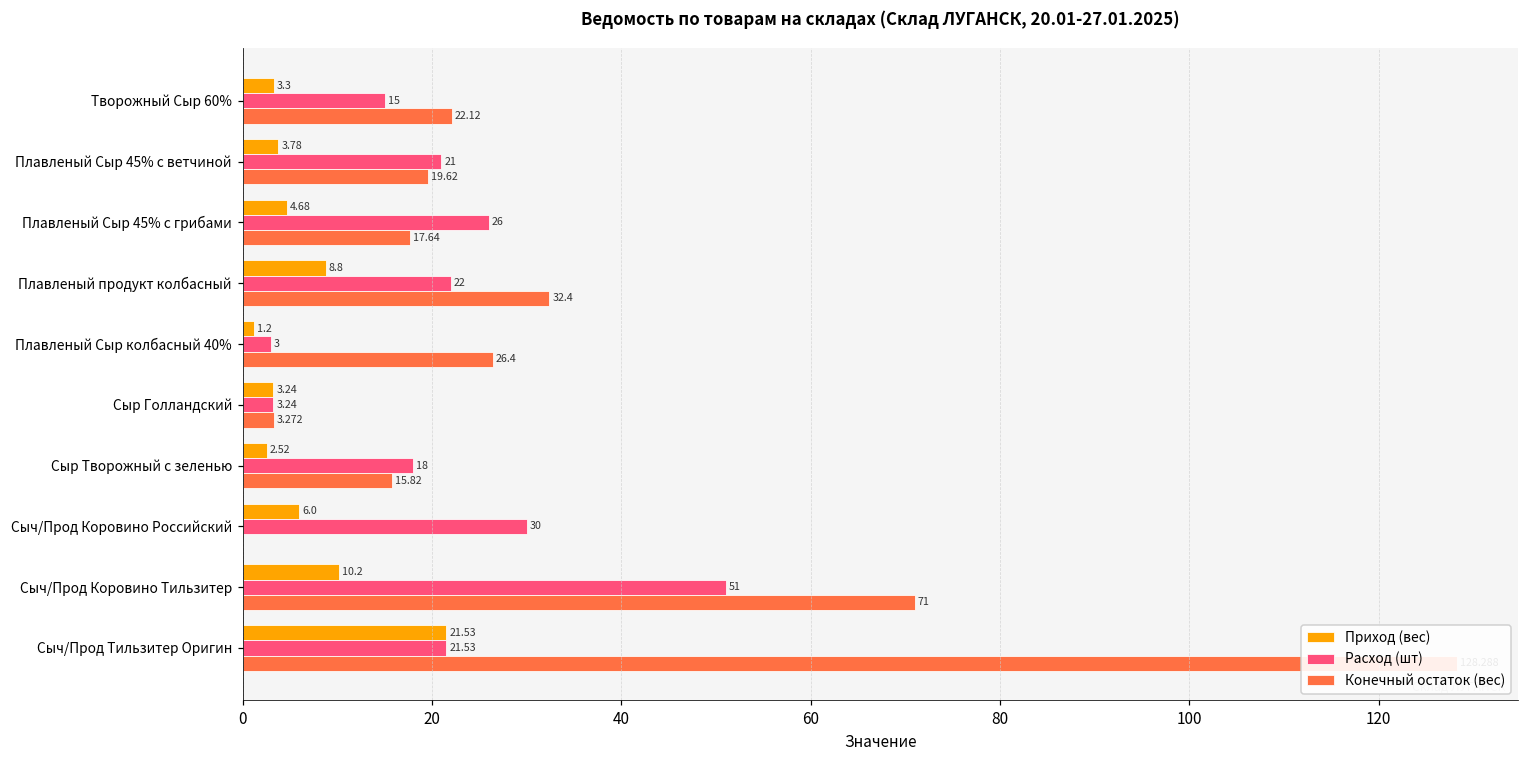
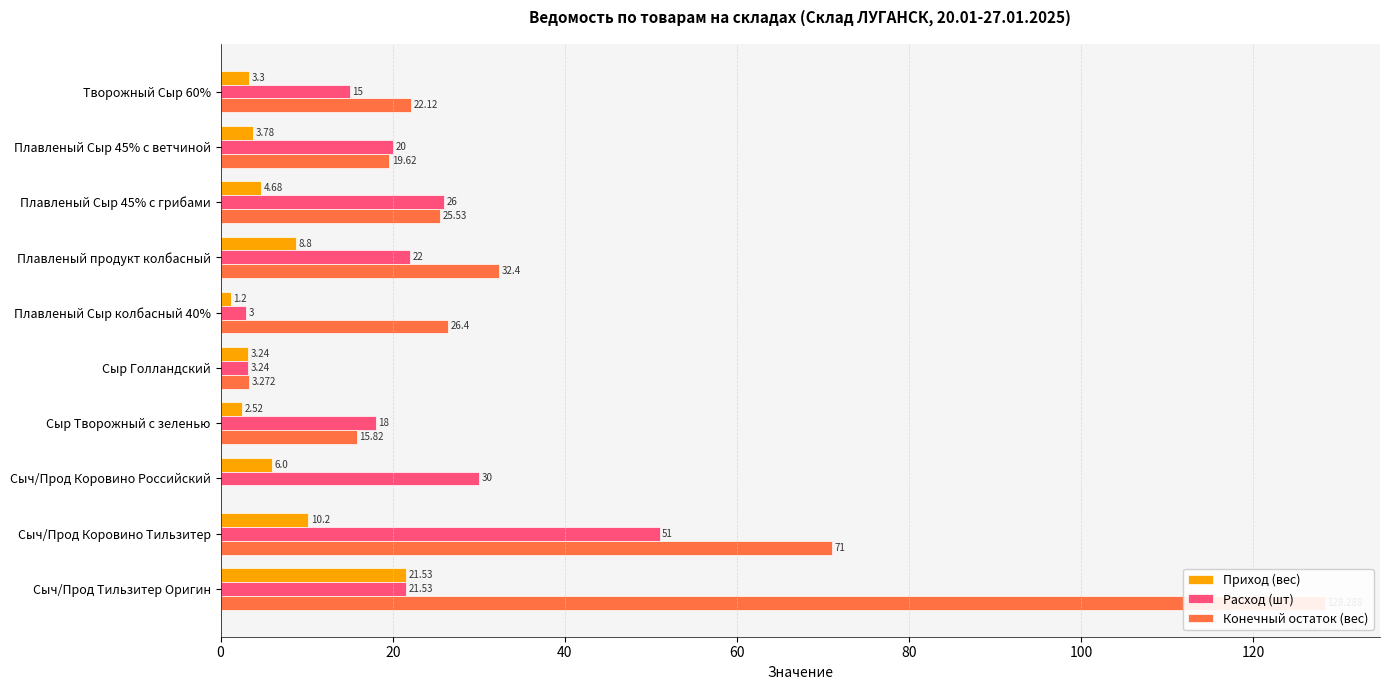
Расход (шт), Плавленый Сыр 45% с ветчиной: 21 -> 20
Конечный остаток (вес), Плавленый Сыр 45% с грибами: 17.64 -> 25.53
